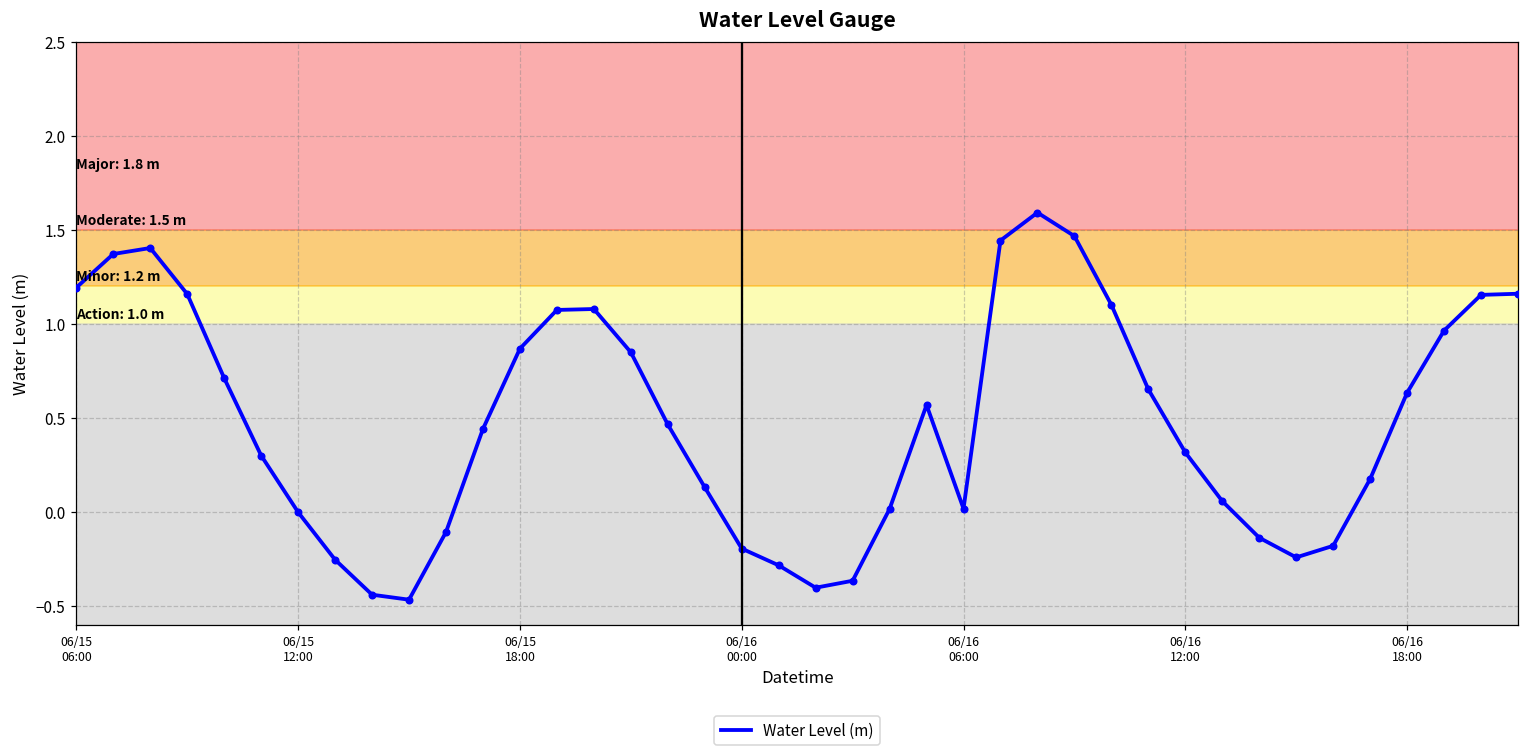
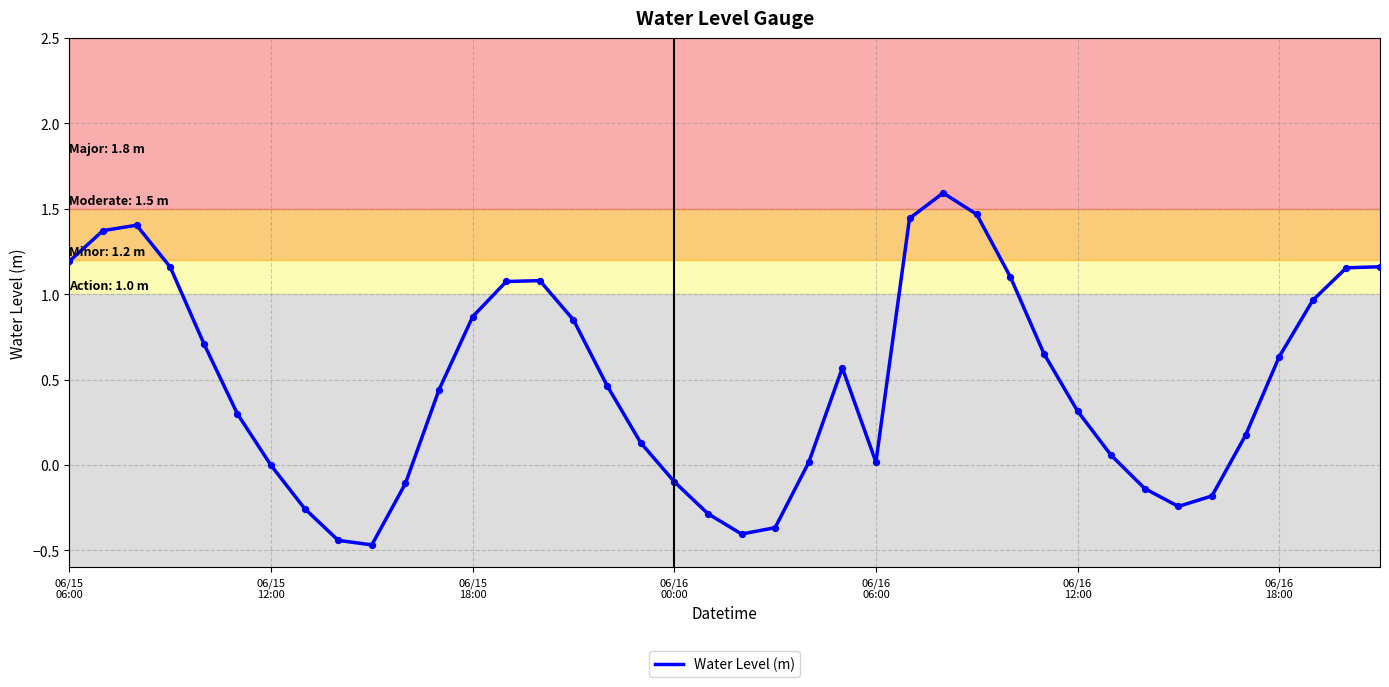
06/16 00:00: -0.20 -> -0.10
